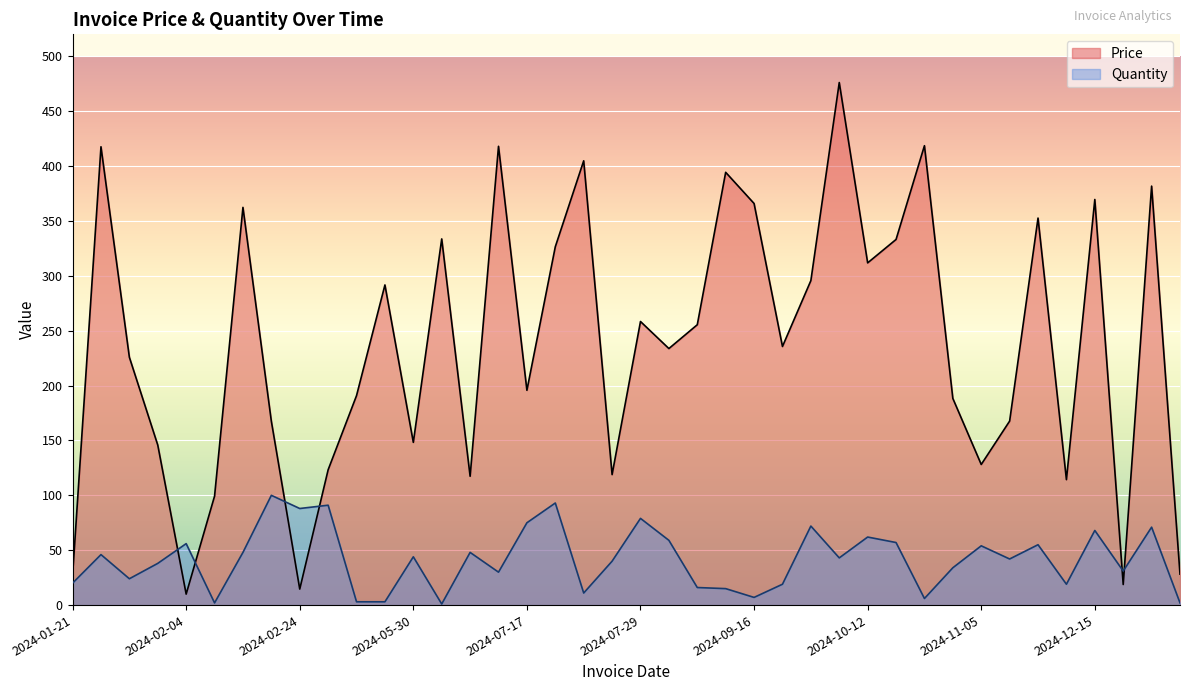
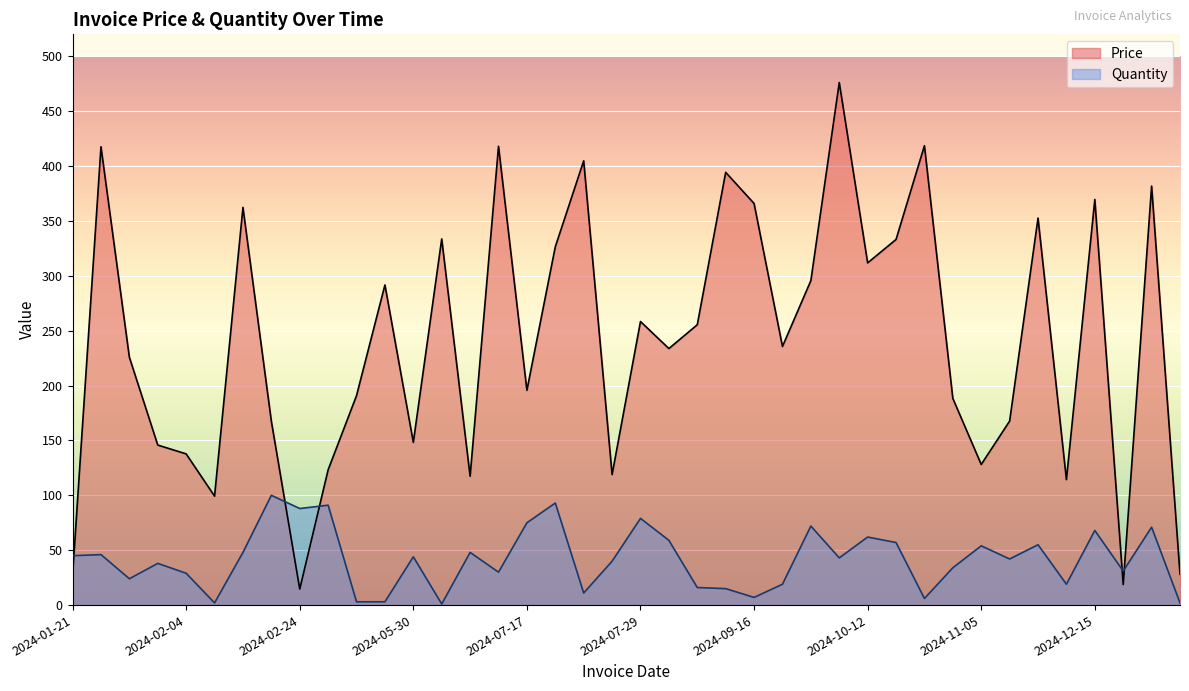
Quantity, 2024-01-21: 20 -> 45
Price, 2024-02-04: 10 -> 138
Quantity, 2024-02-04: 56 -> 29
